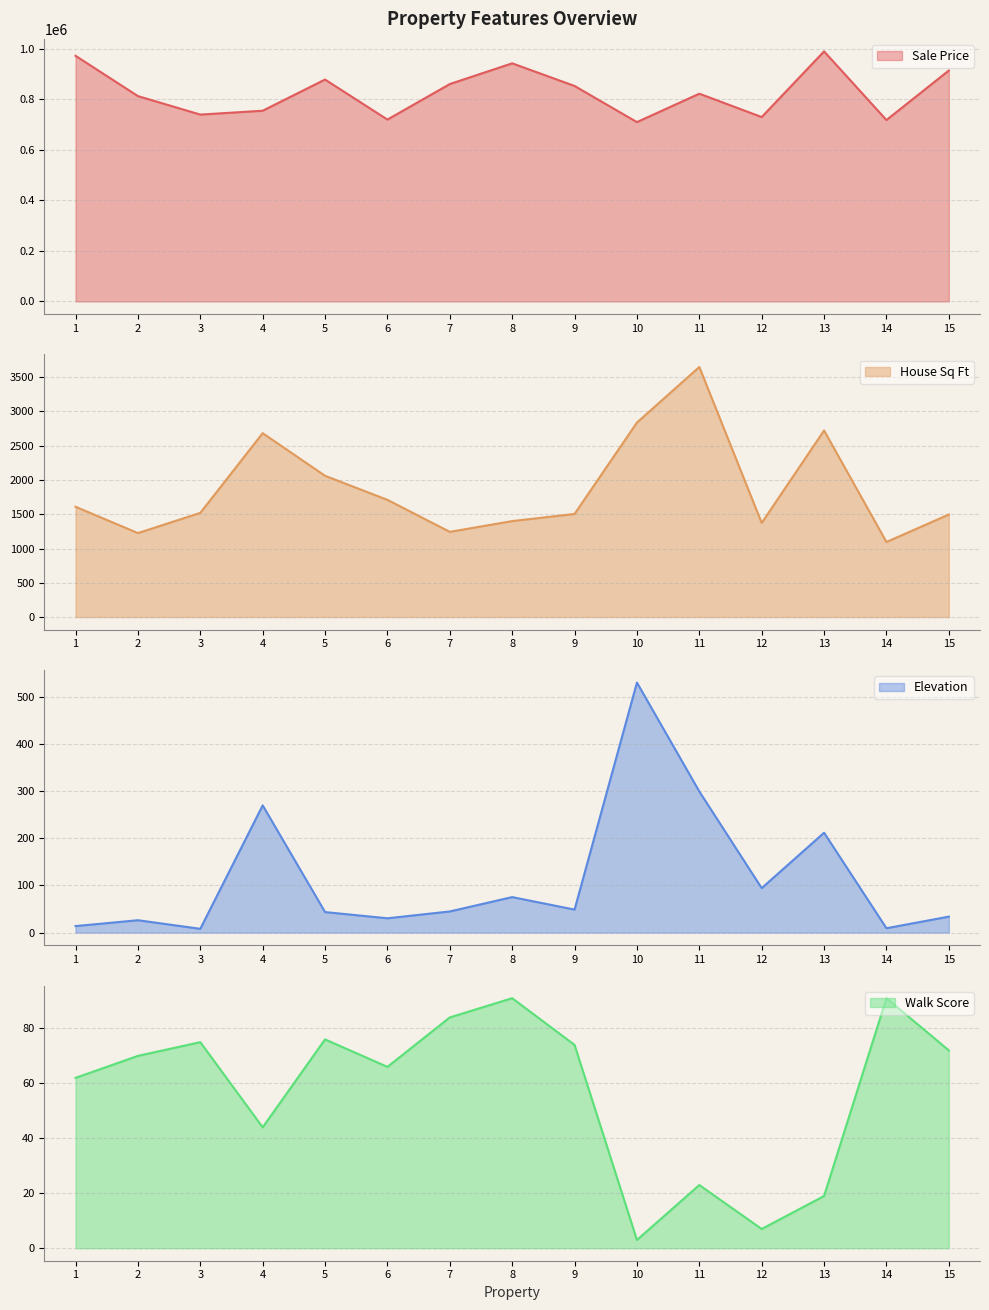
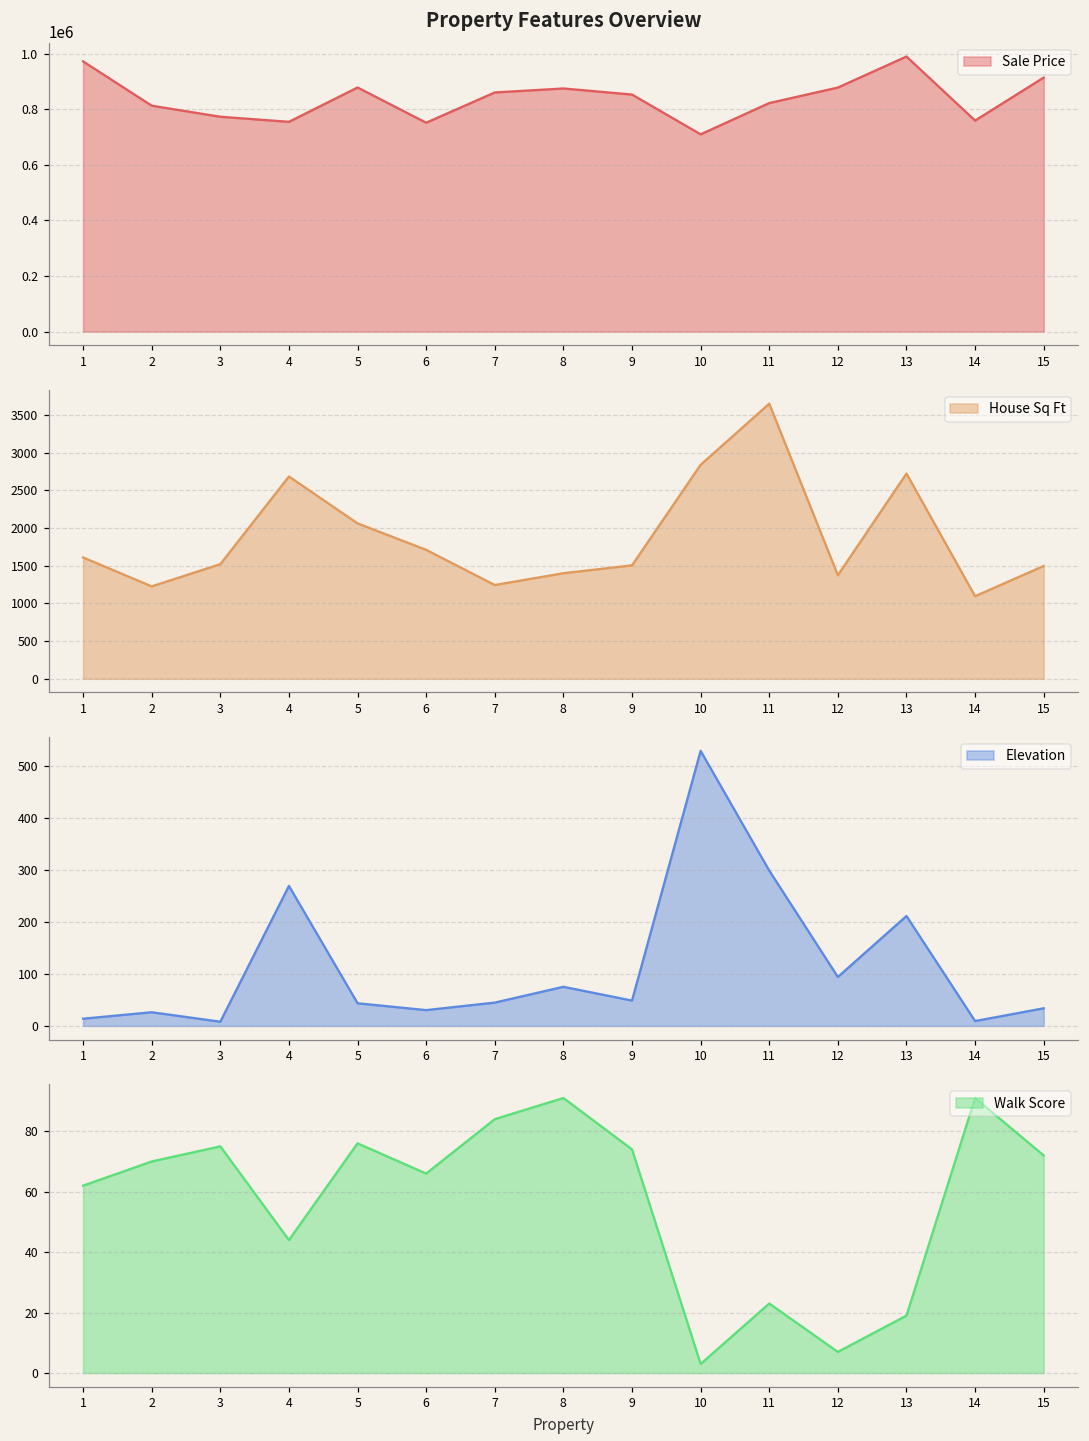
Property Features Overview, 3: 740000 -> 770000
Property Features Overview, 6: 720000 -> 750000
Property Features Overview, 8: 940000 -> 880000
Property Features Overview, 12: 730000 -> 880000
Property Features Overview, 14: 720000 -> 760000
